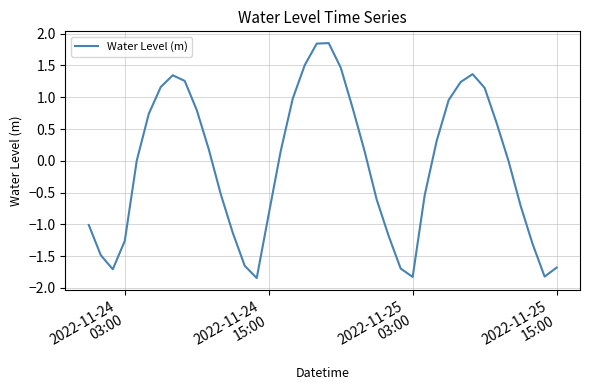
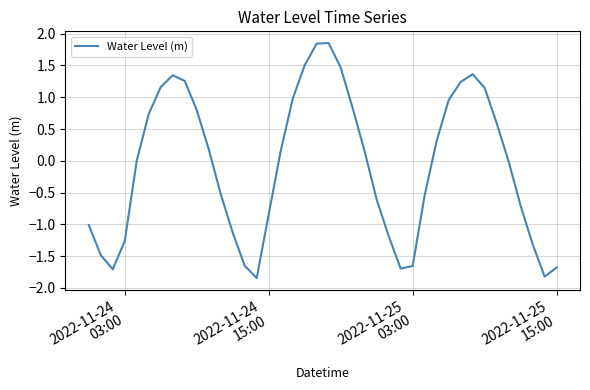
2022-11-25 03:00: -1.8 -> -1.7
